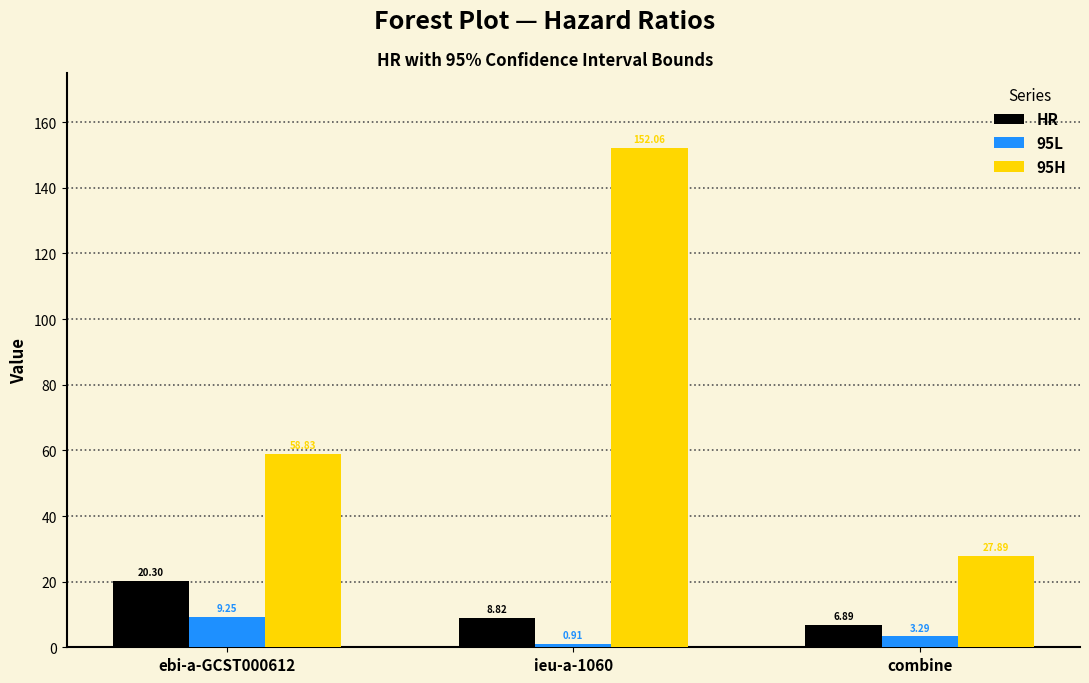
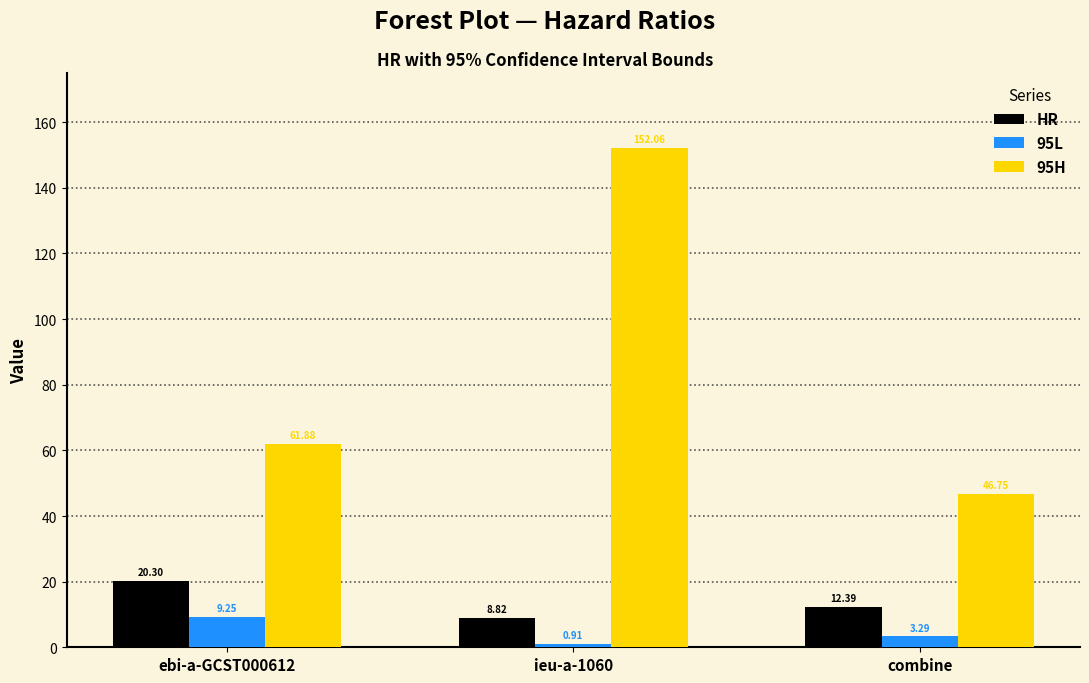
95H, ebi-a-GCST000612: 58.83 -> 61.88
HR, combine: 6.89 -> 12.39
95H, combine: 27.89 -> 46.75
